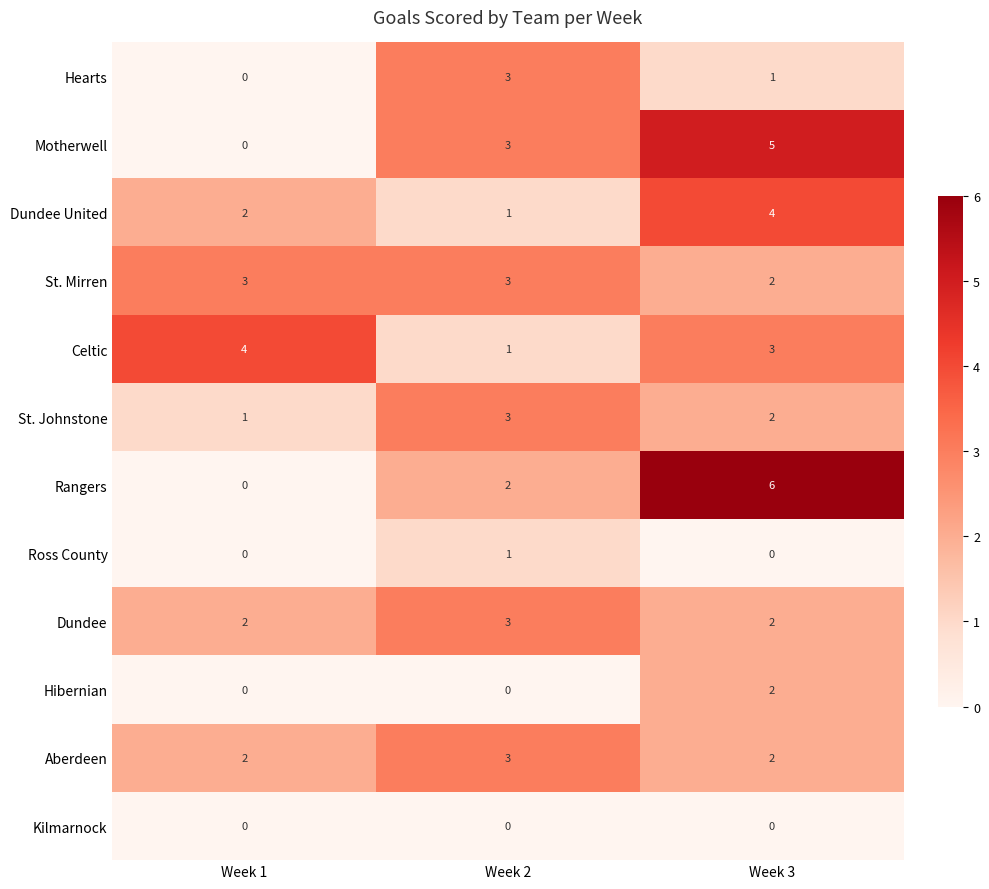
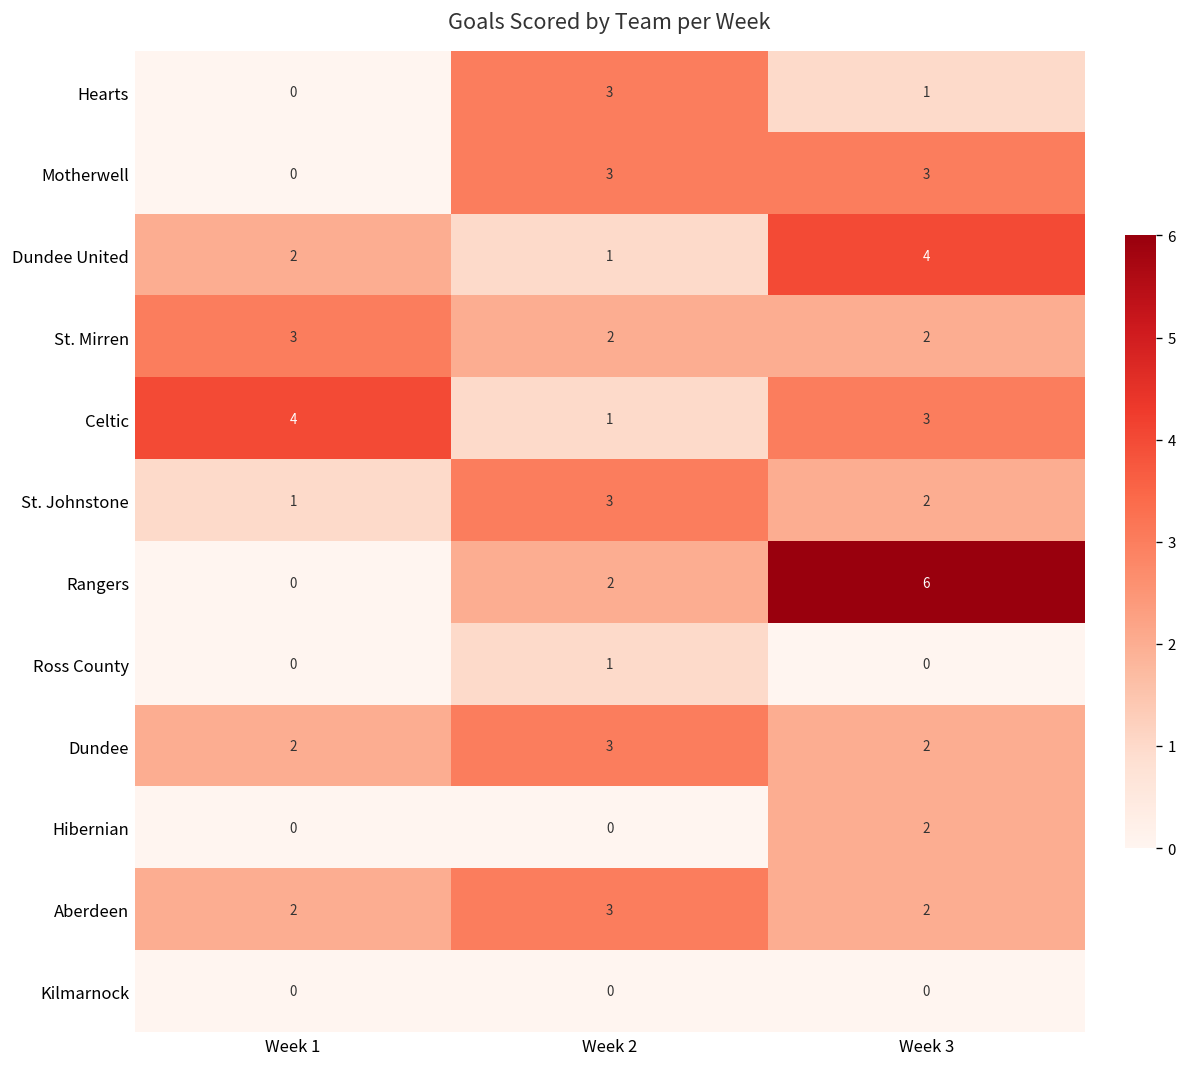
Motherwell, Week 3: 5 -> 3
St. Mirren, Week 2: 3 -> 2
